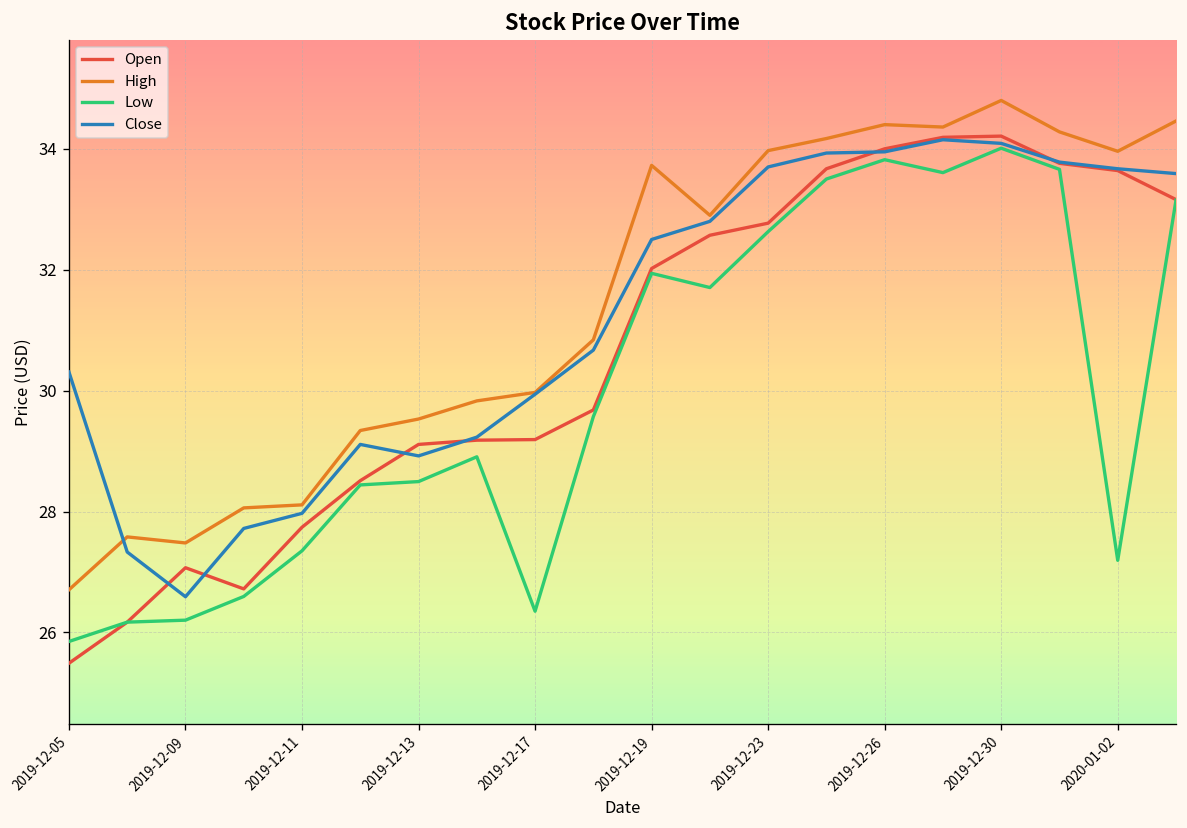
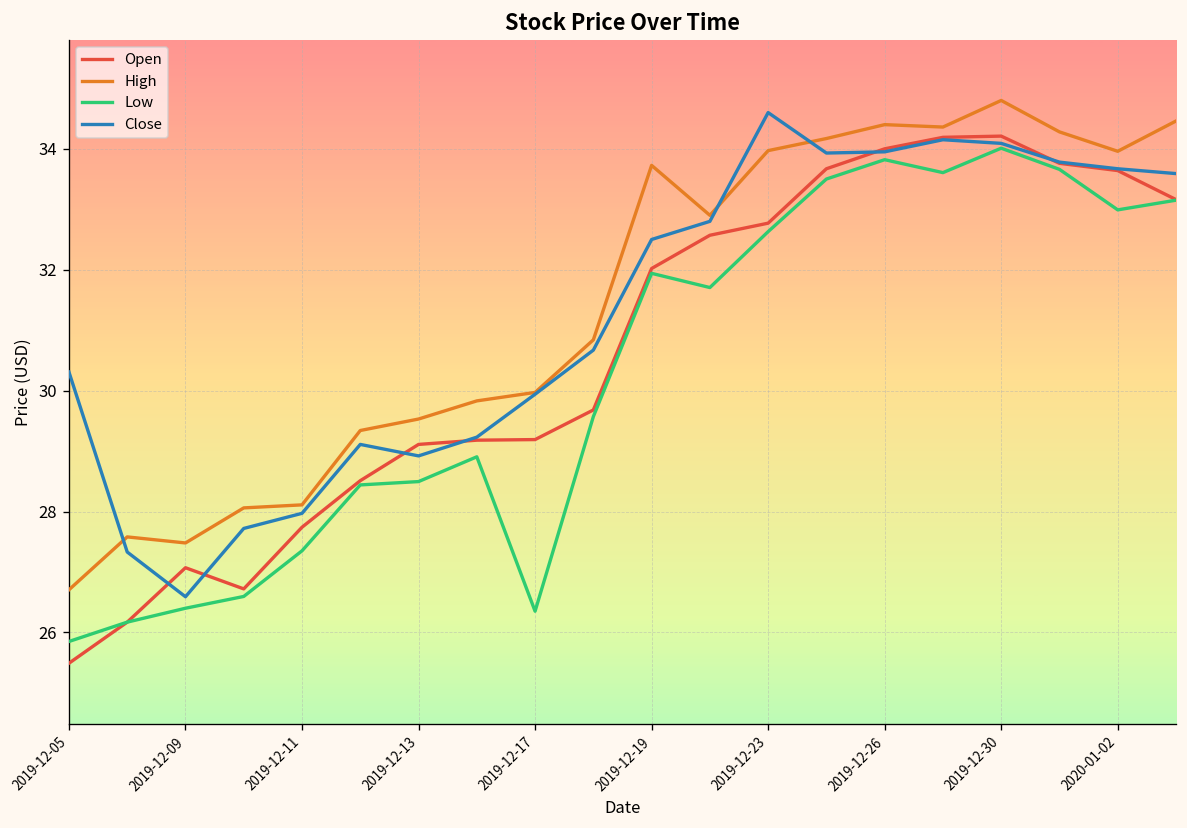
Low, 2019-12-09: 26.2 -> 26.4
Close, 2019-12-23: 33.7 -> 34.6
Low, 2020-01-02: 27.2 -> 33.0
